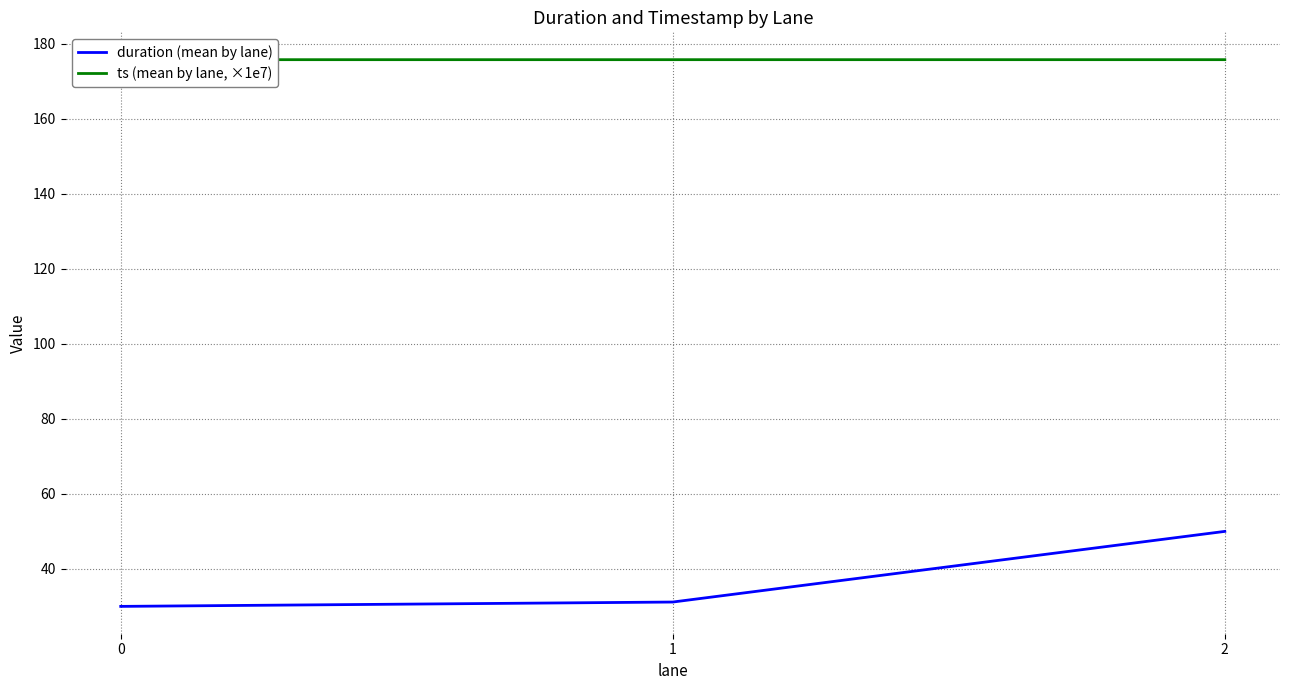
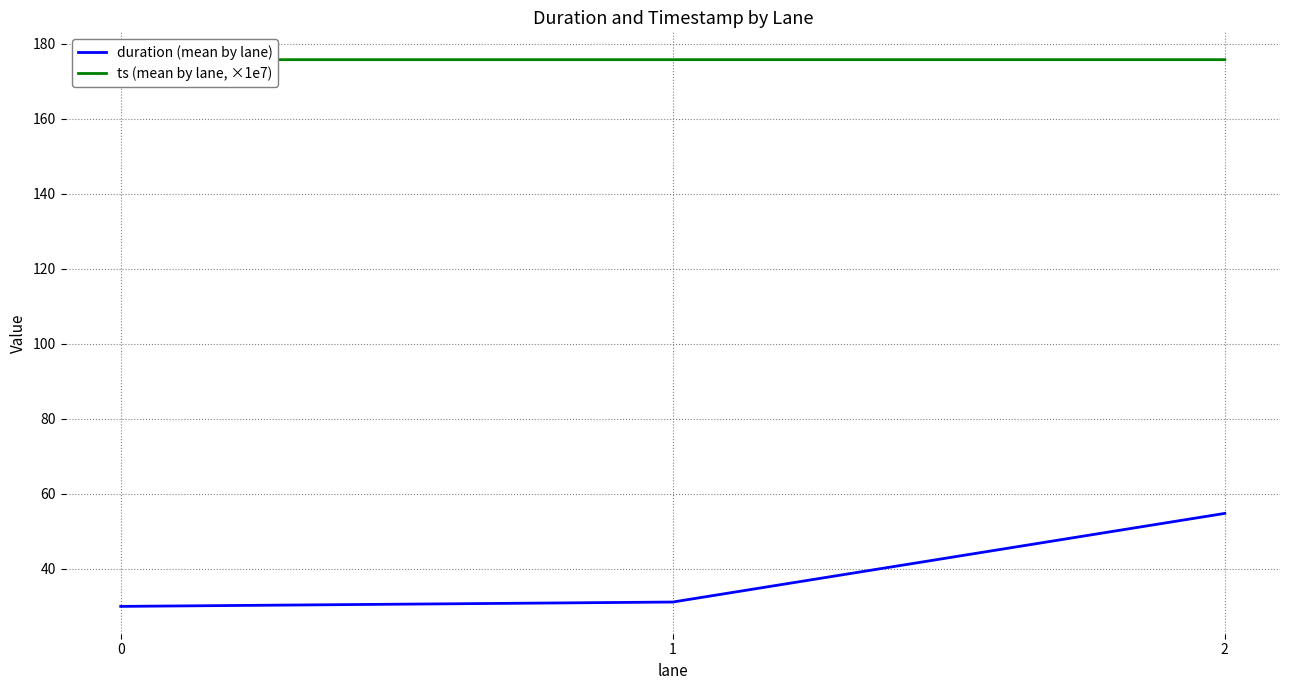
duration (mean by lane), 2: 50 -> 55
